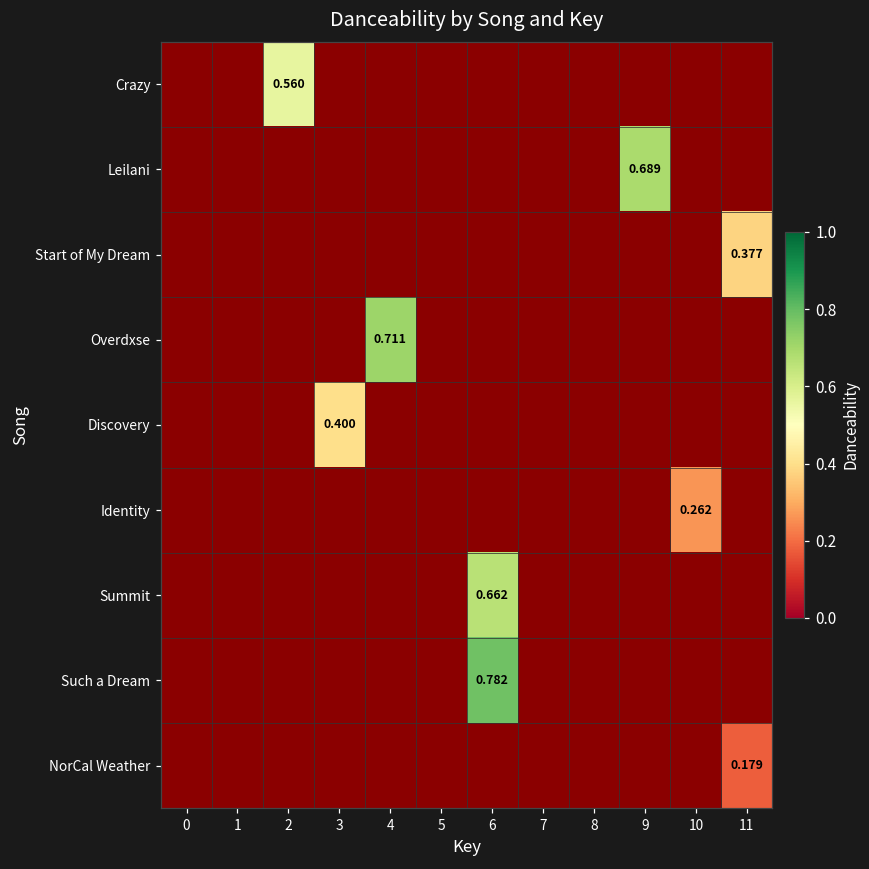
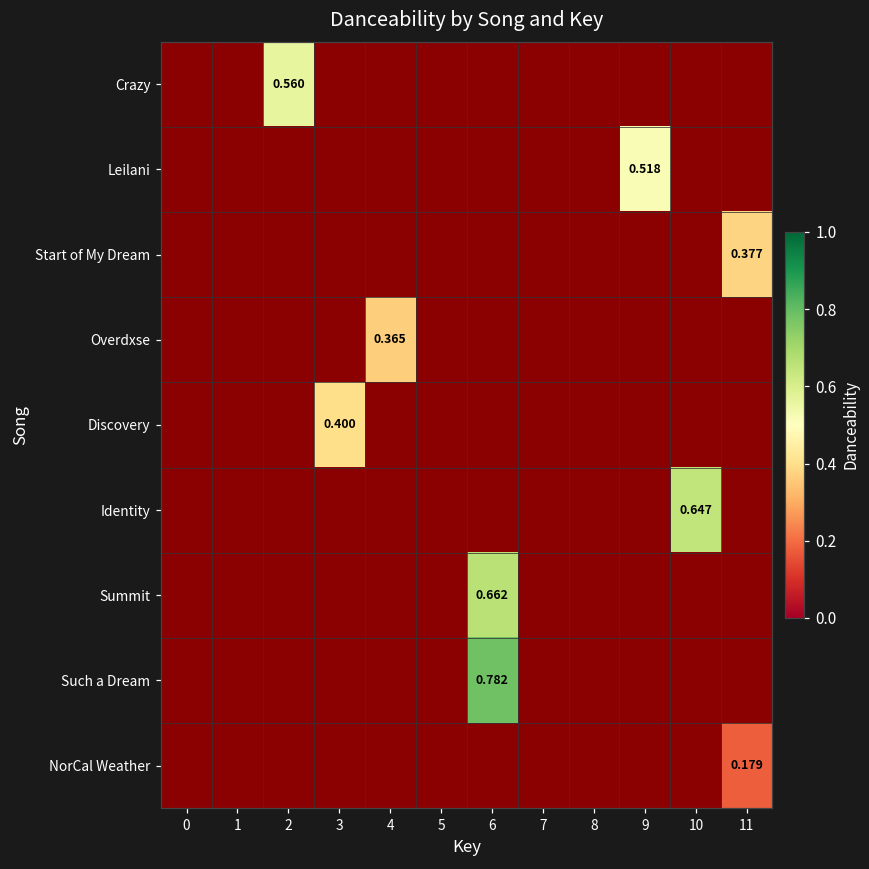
Leilani, 9: 0.689 -> 0.518
Overdxse, 4: 0.711 -> 0.365
Identity, 10: 0.262 -> 0.647
